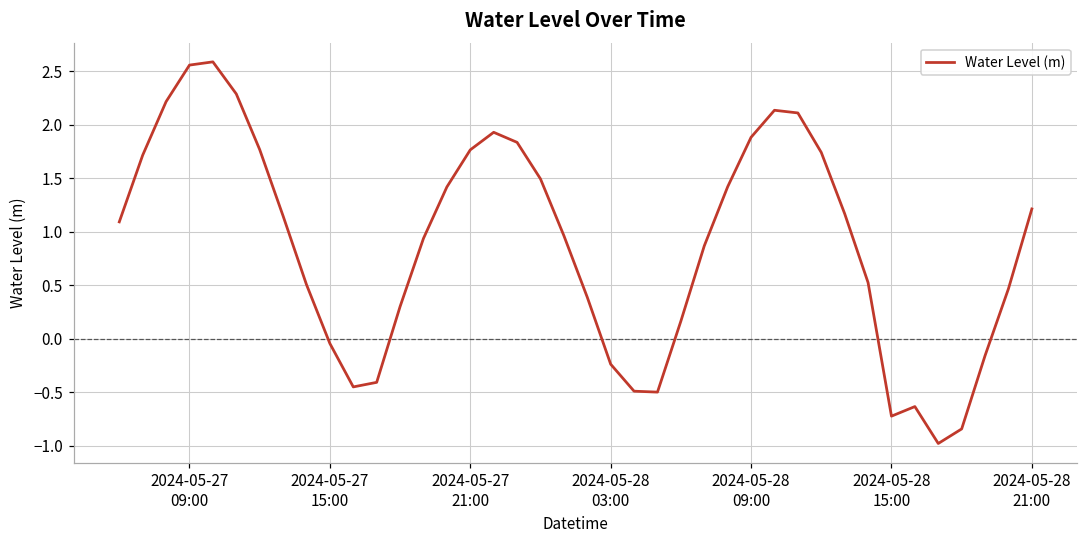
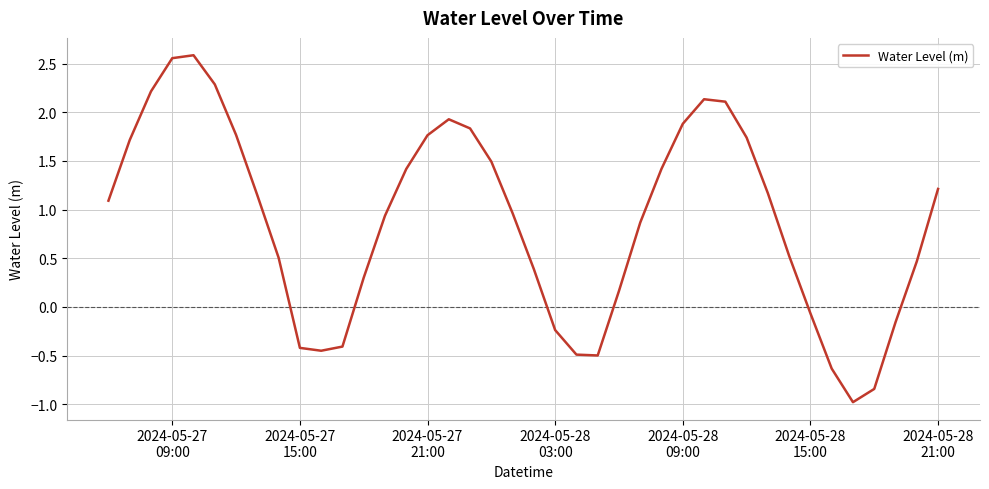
2024-05-27 15:00: 0.0 -> -0.4
2024-05-28 15:00: -0.7 -> -0.1
